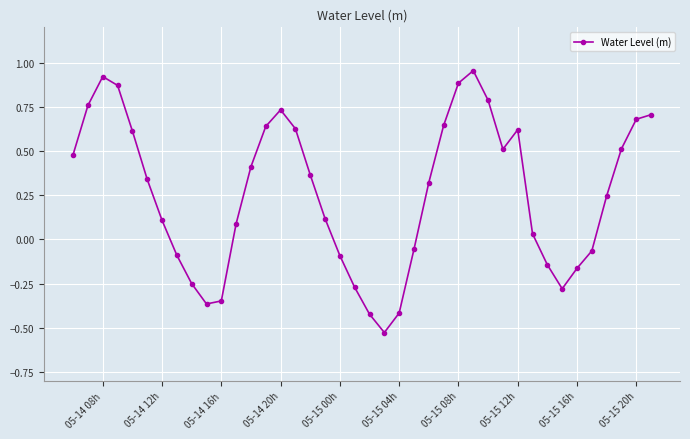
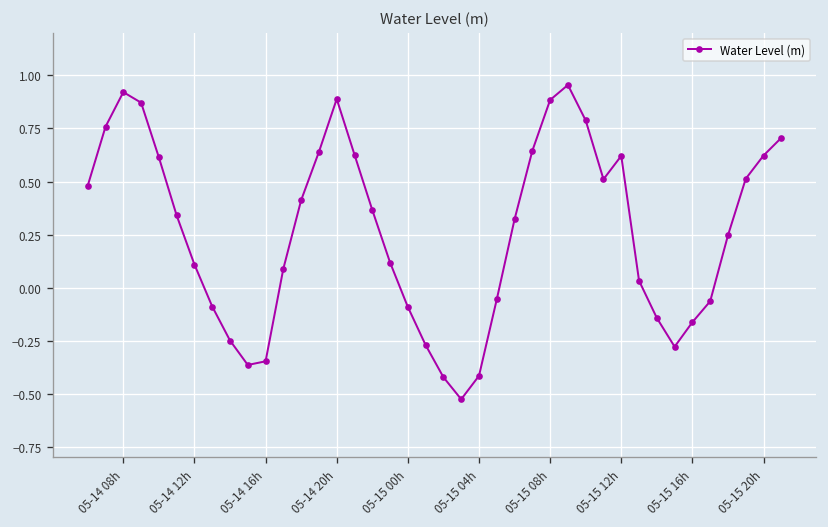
05-14 20h: 0.73 -> 0.89
05-15 20h: 0.68 -> 0.62
